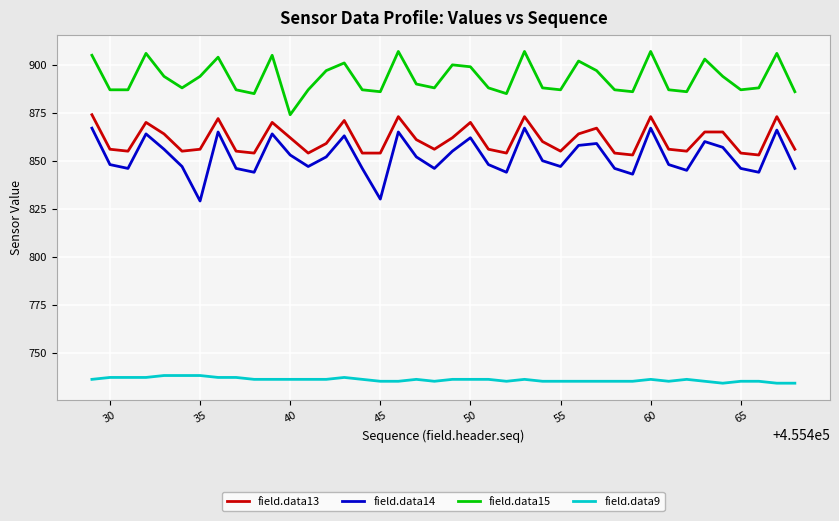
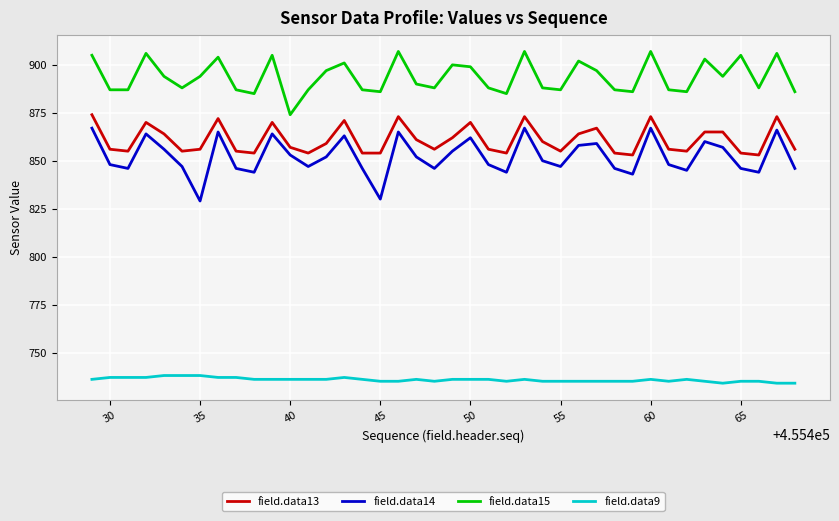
field.data13, 40: 862 -> 857
field.data15, 65: 887 -> 905
